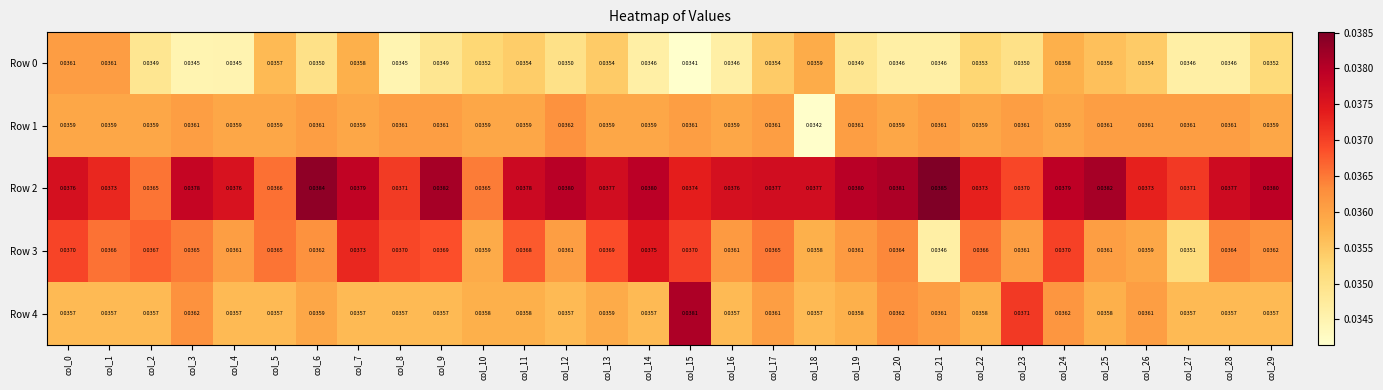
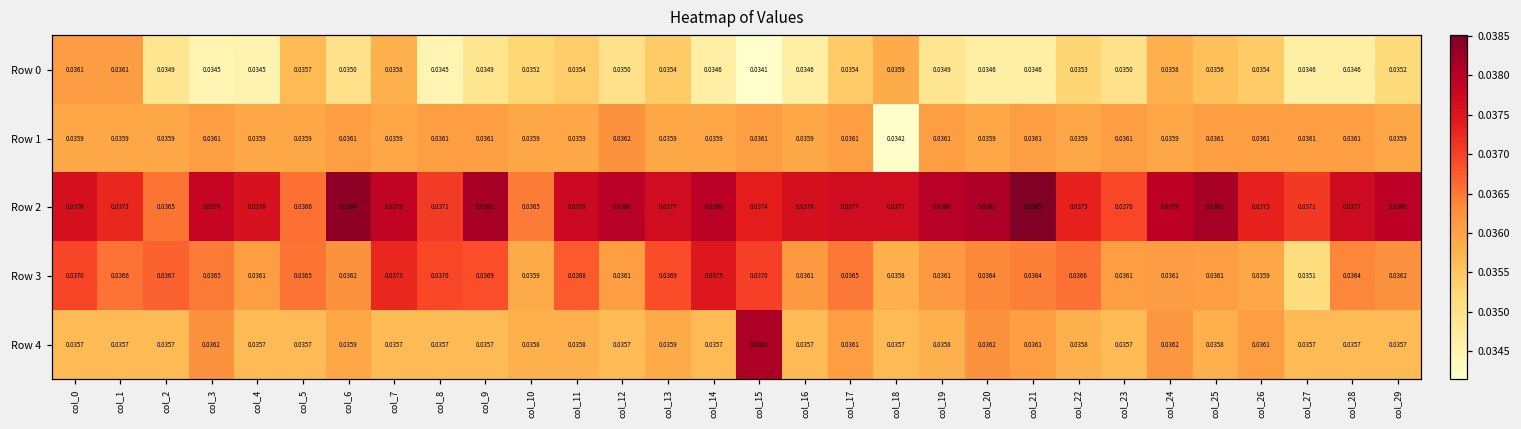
Row 3, col_21: 0.0346 -> 0.0364
Row 3, col_24: 0.0370 -> 0.0361
Row 4, col_23: 0.0371 -> 0.0357
